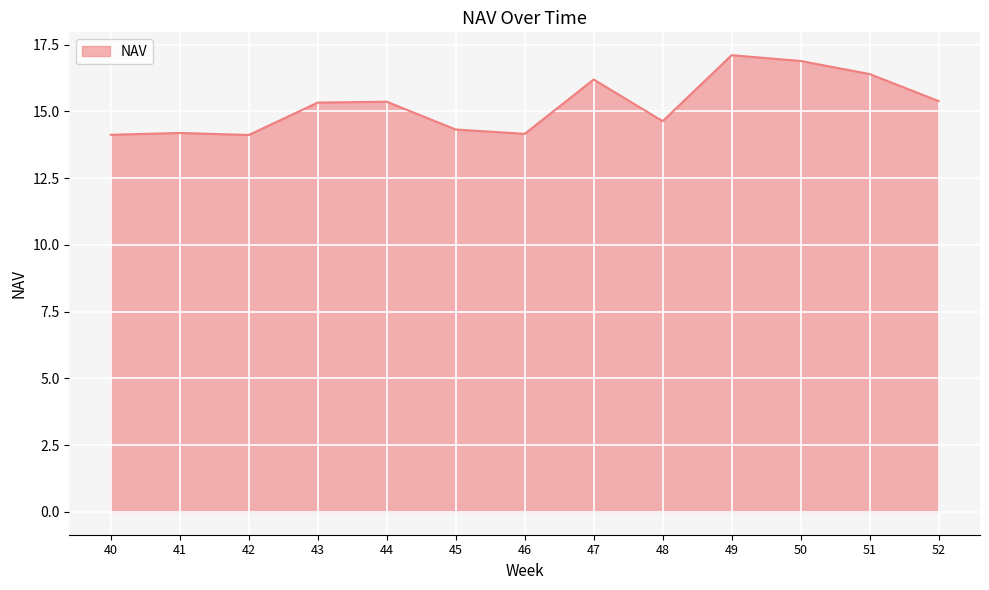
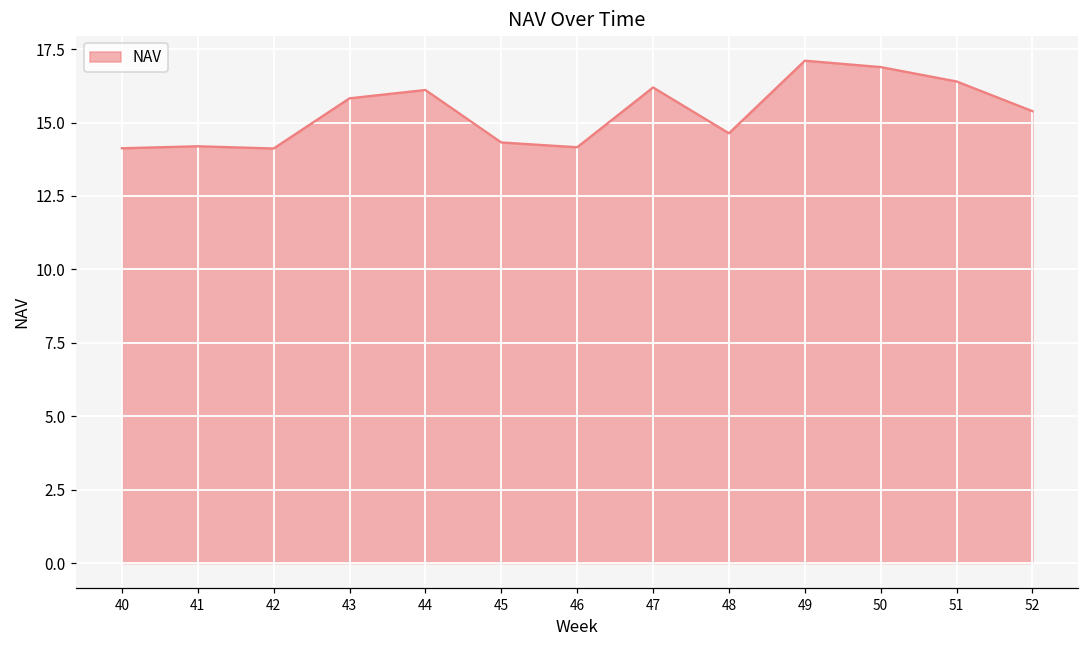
43: 15.3 -> 15.8
44: 15.4 -> 16.1
